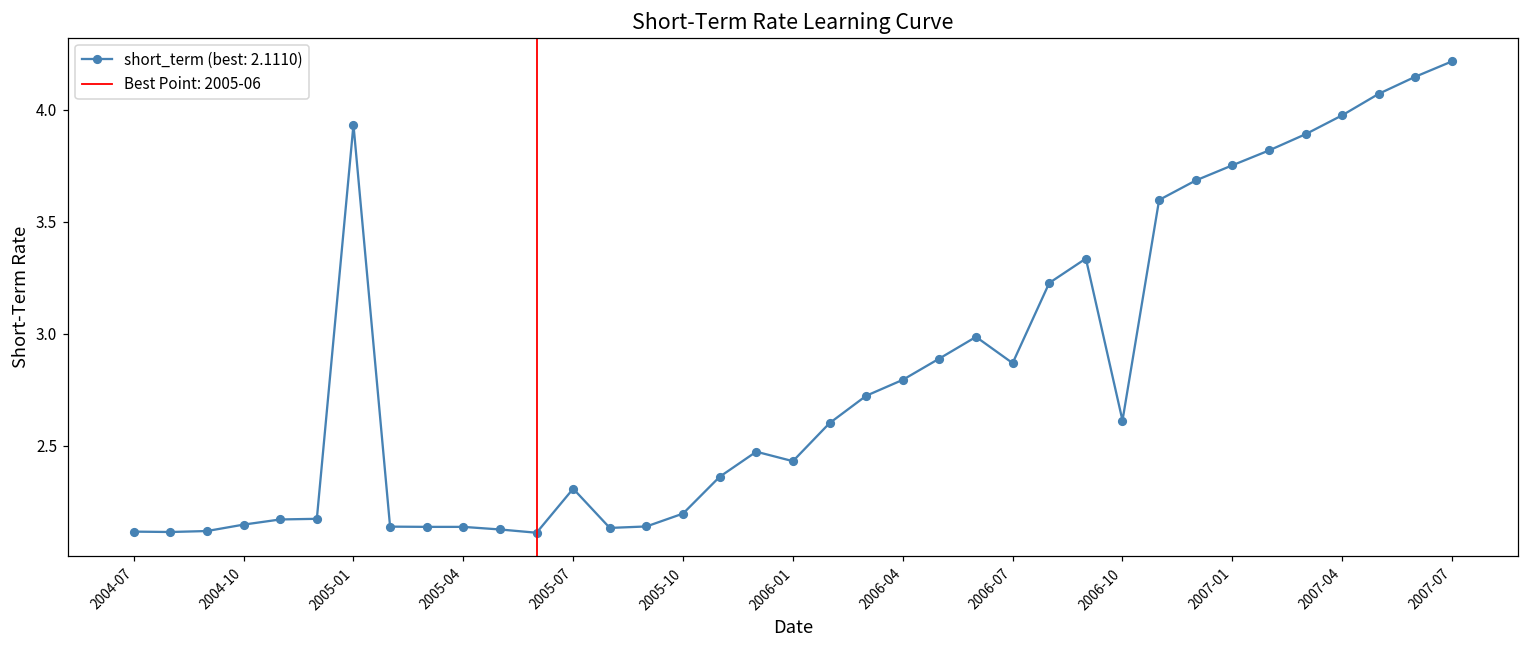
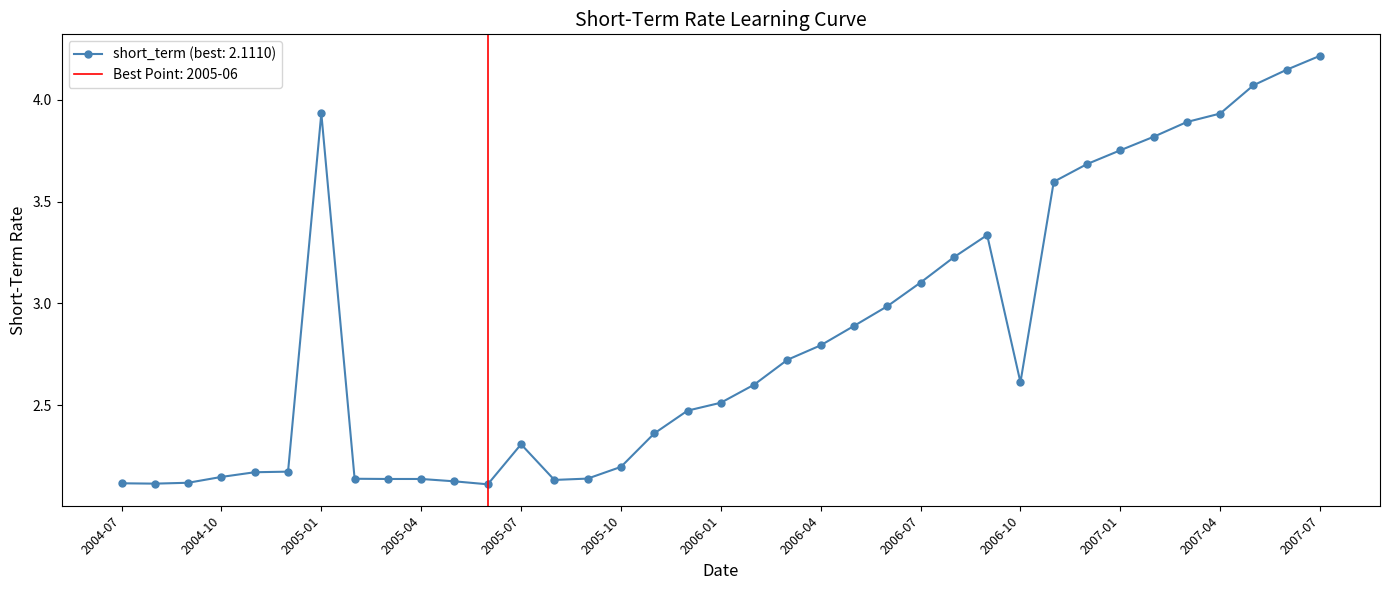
2006-01: 2.43 -> 2.51
2006-07: 2.87 -> 3.10
2007-04: 3.98 -> 3.93
